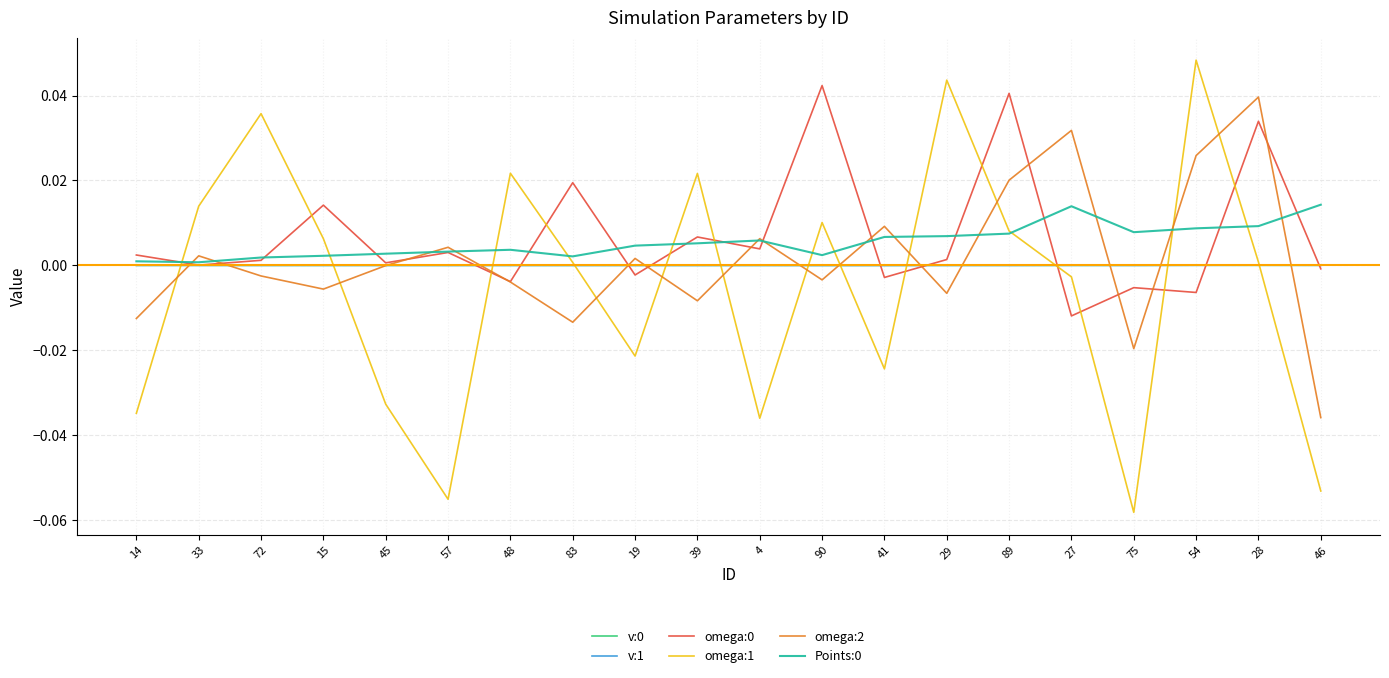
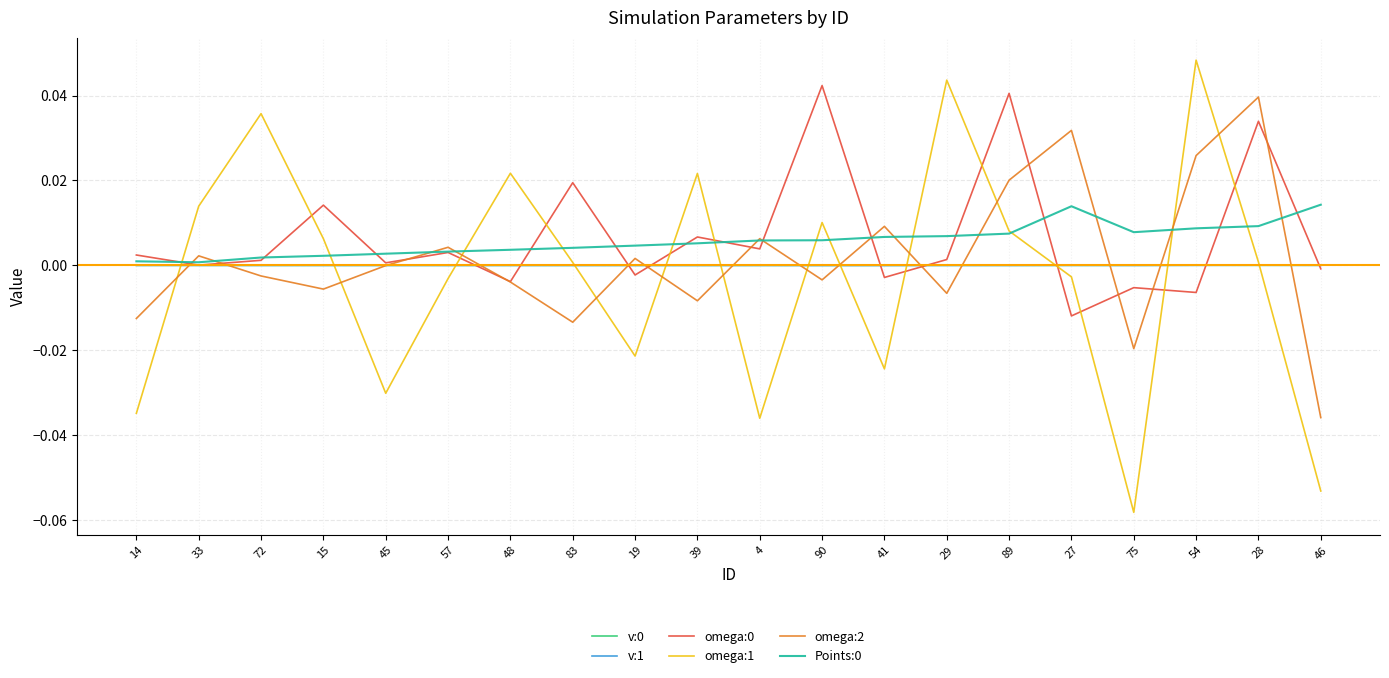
omega:1, 45: -0.033 -> -0.030
omega:1, 57: -0.055 -> -0.003
Points:0, 83: 0.002 -> 0.004
Points:0, 90: 0.002 -> 0.006
